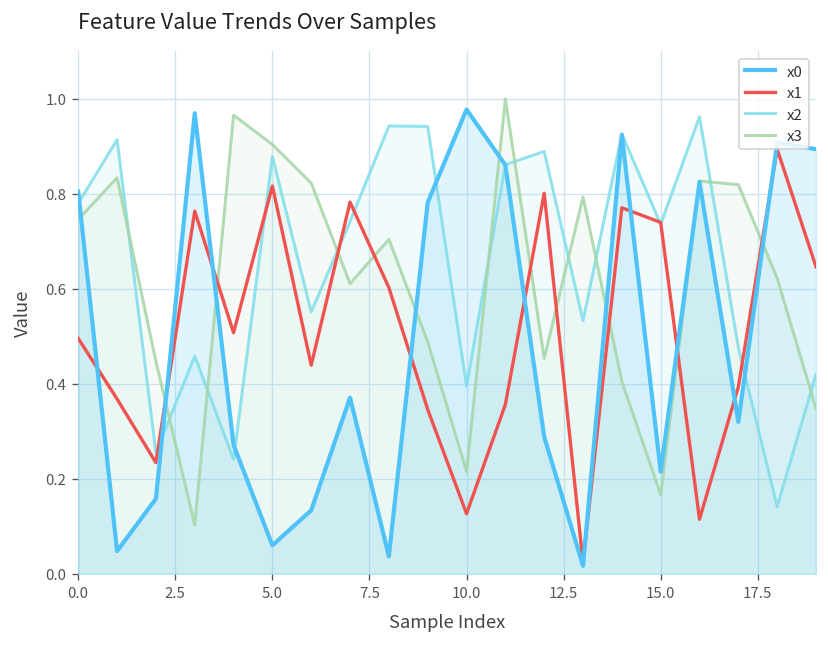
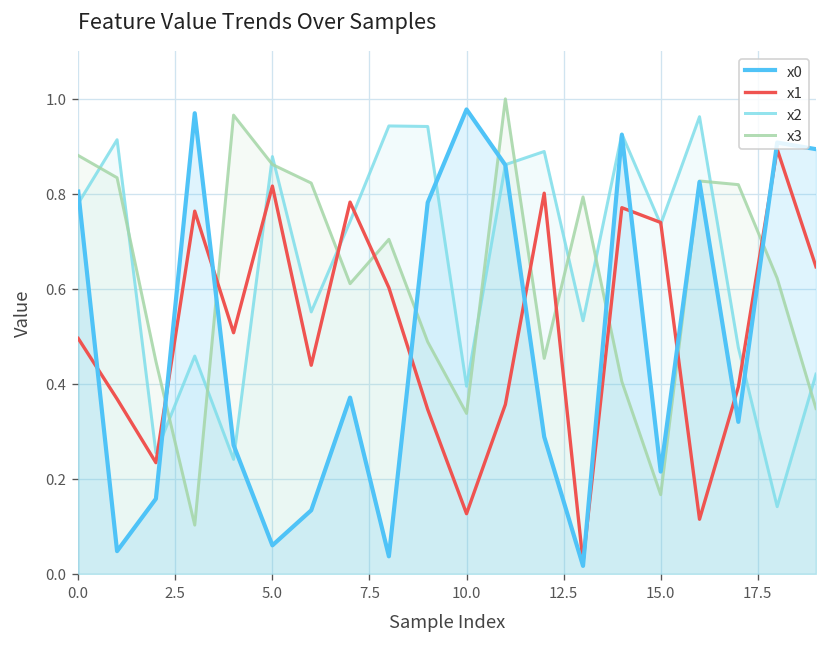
x3, 0.0: 0.75 -> 0.88
x3, 5.0: 0.90 -> 0.86
x3, 10.0: 0.22 -> 0.34
